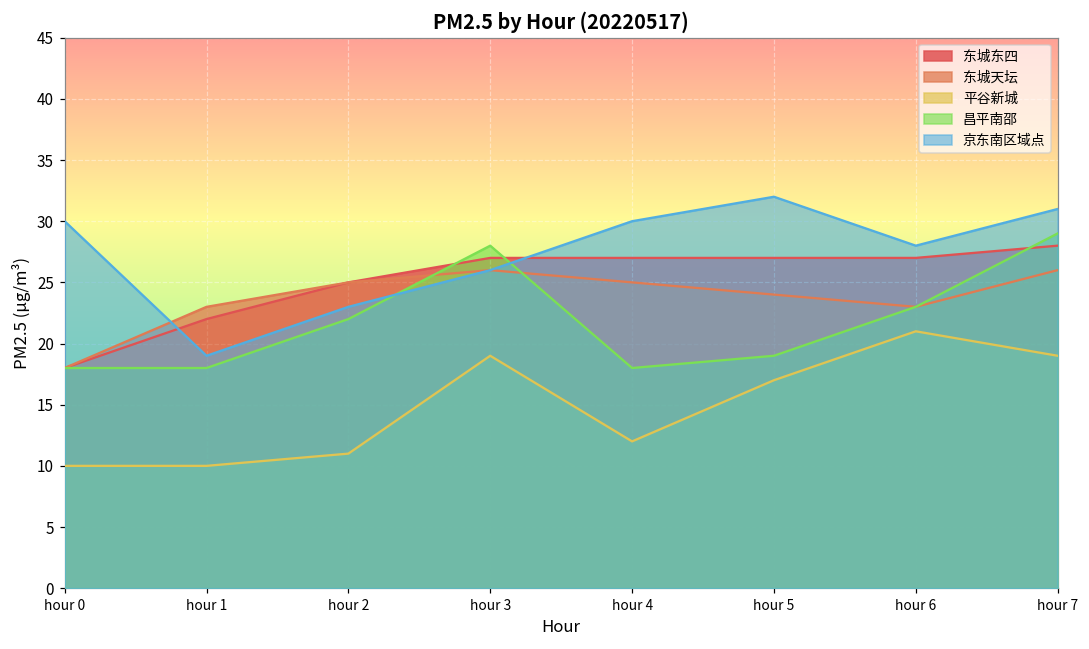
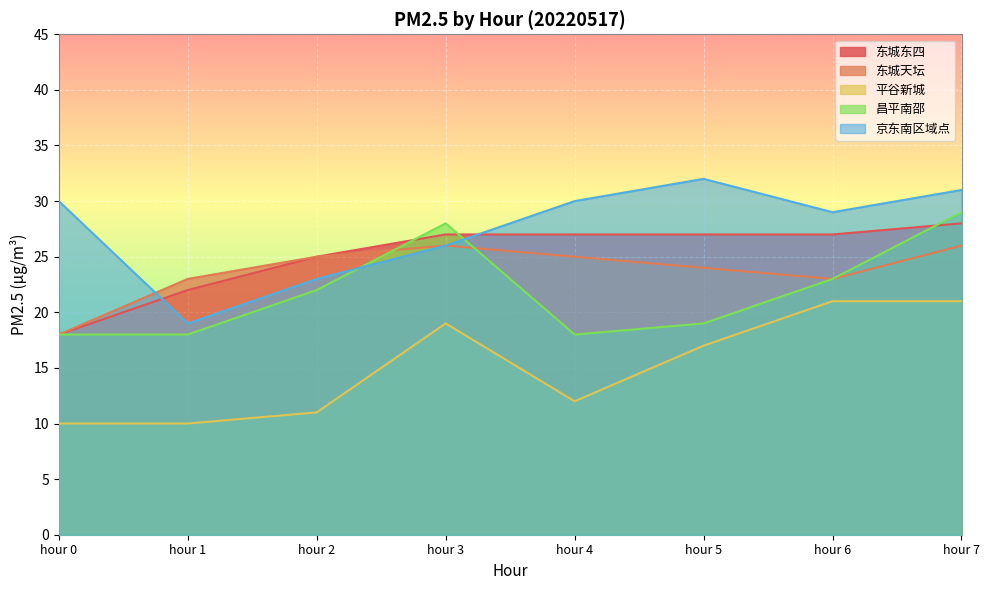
京东南区域点, hour 6: 28 -> 29
平谷新城, hour 7: 19 -> 21
